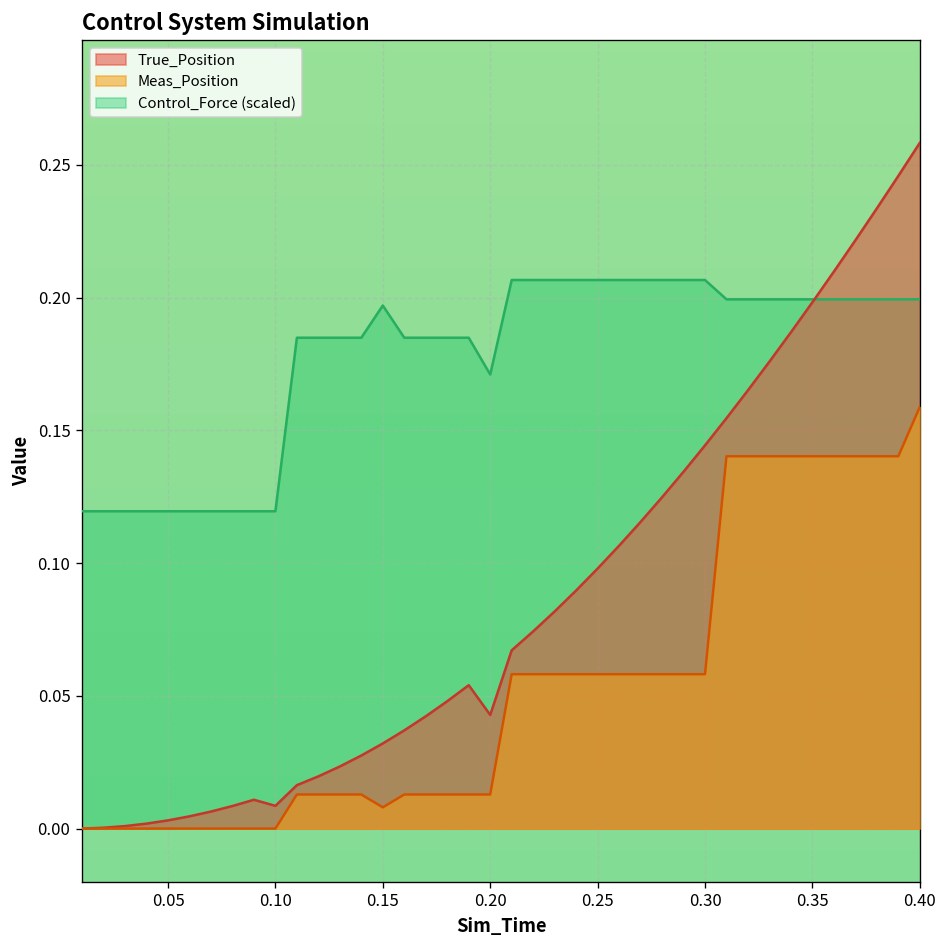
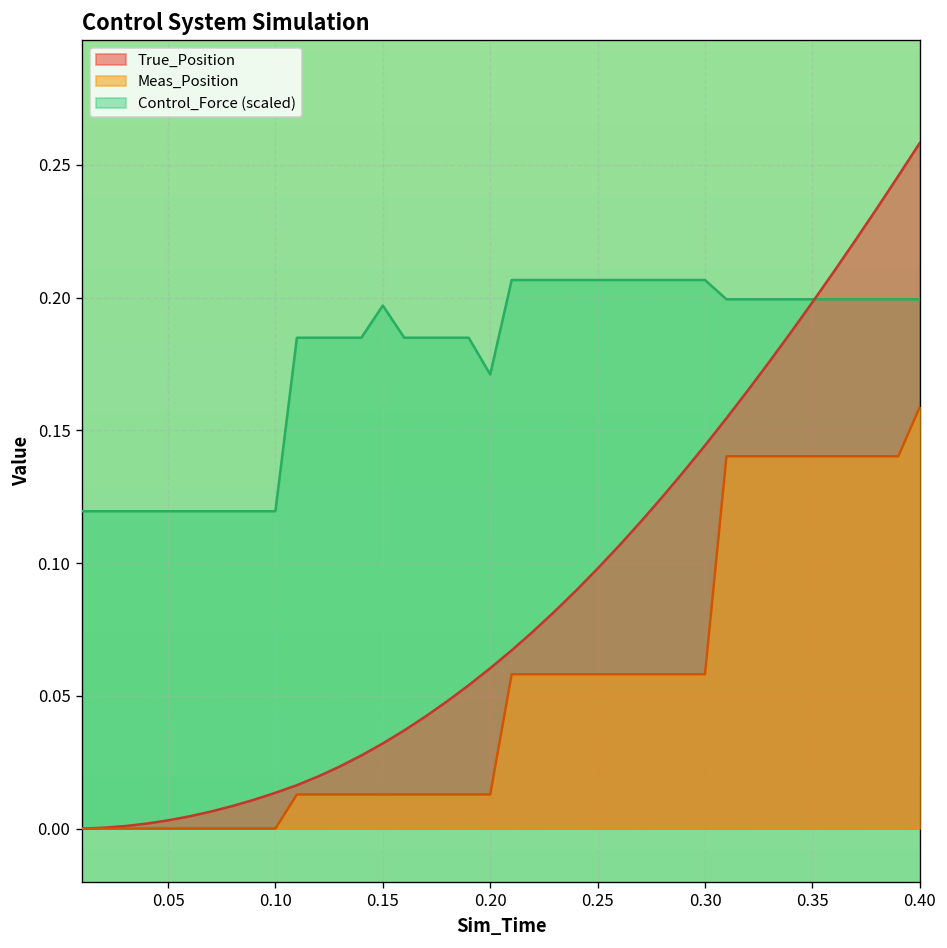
True_Position, 0.10: 0.009 -> 0.013
Meas_Position, 0.15: 0.008 -> 0.013
True_Position, 0.20: 0.043 -> 0.060
